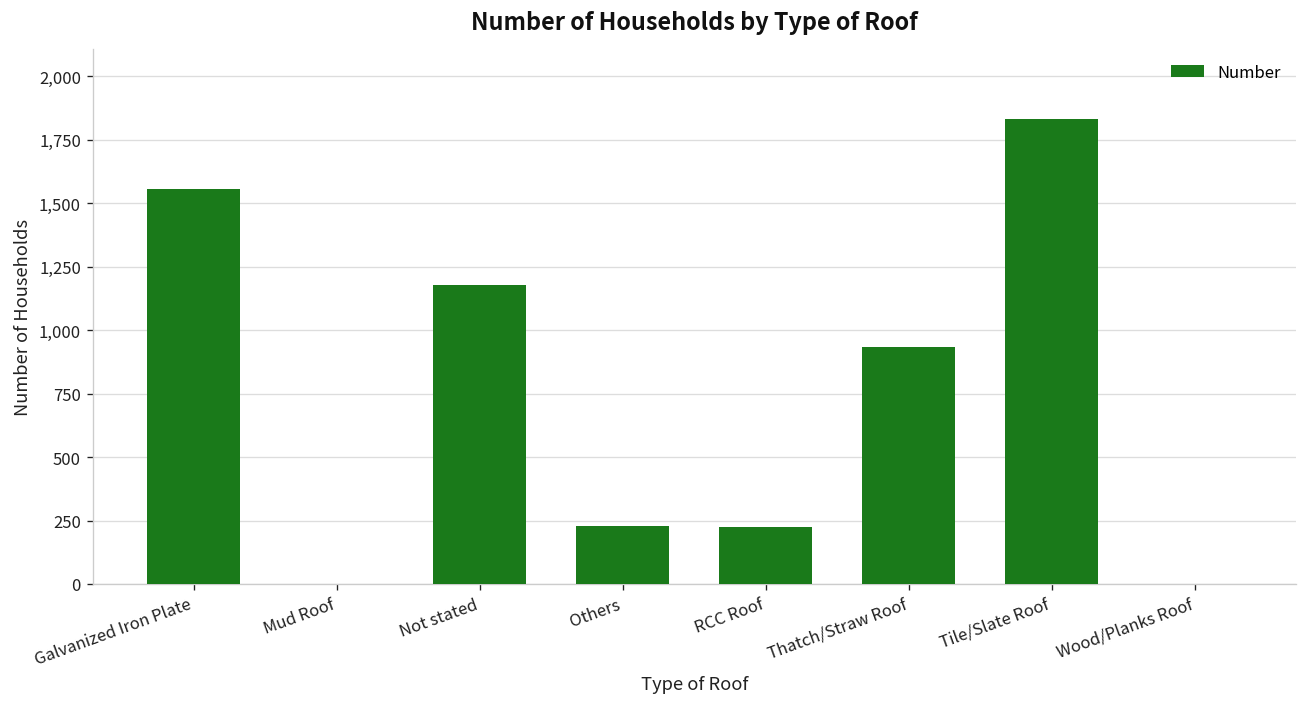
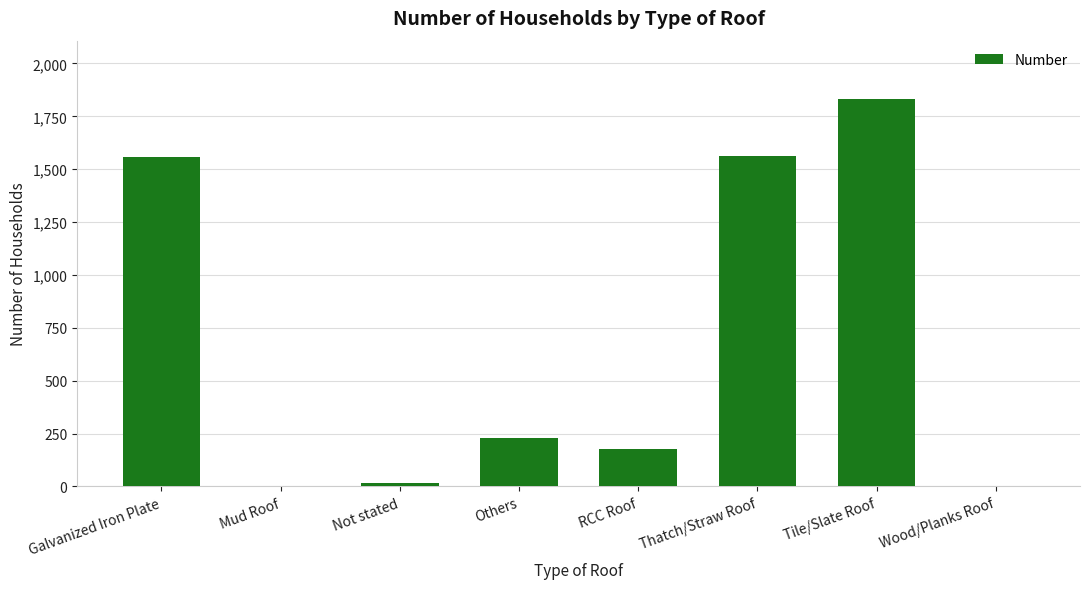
Not stated: 1,180 -> 10
RCC Roof: 220 -> 180
Thatch/Straw Roof: 930 -> 1,560
